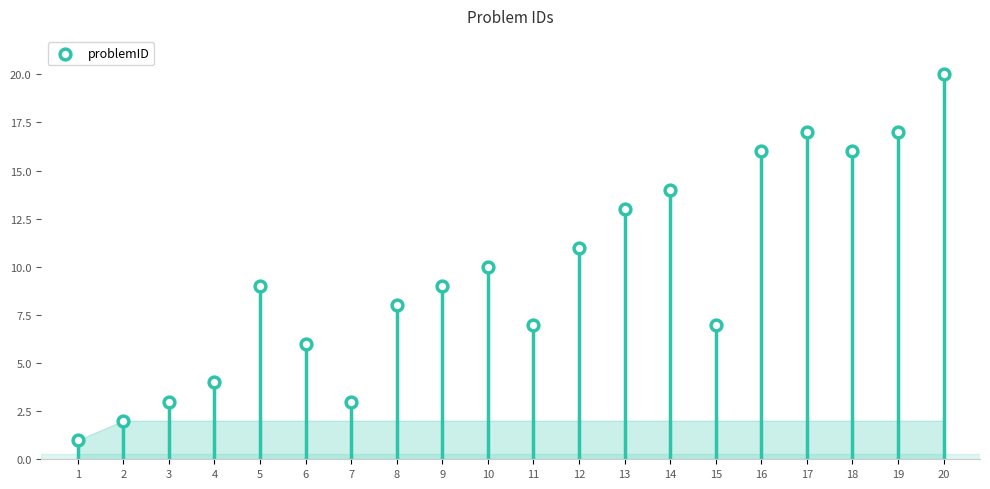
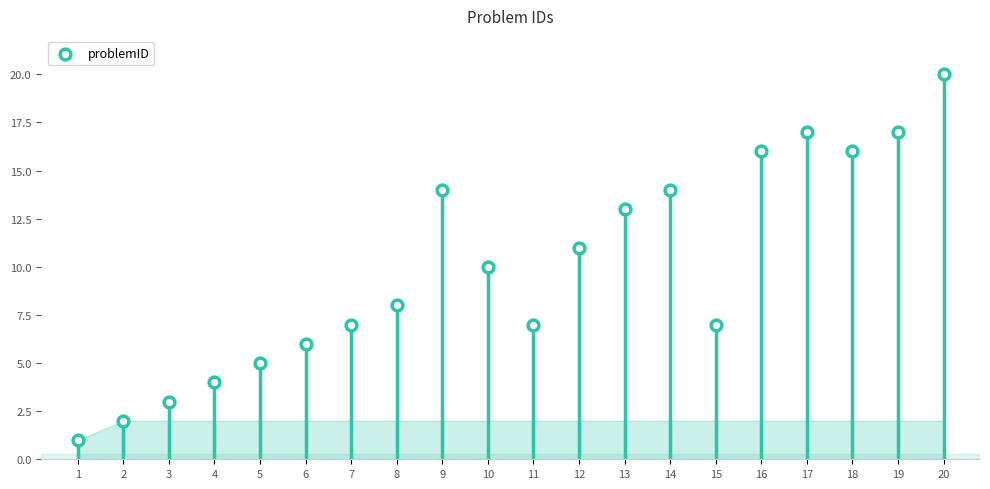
problemID, 5: 9 -> 5
problemID, 7: 3 -> 7
problemID, 9: 9 -> 14
